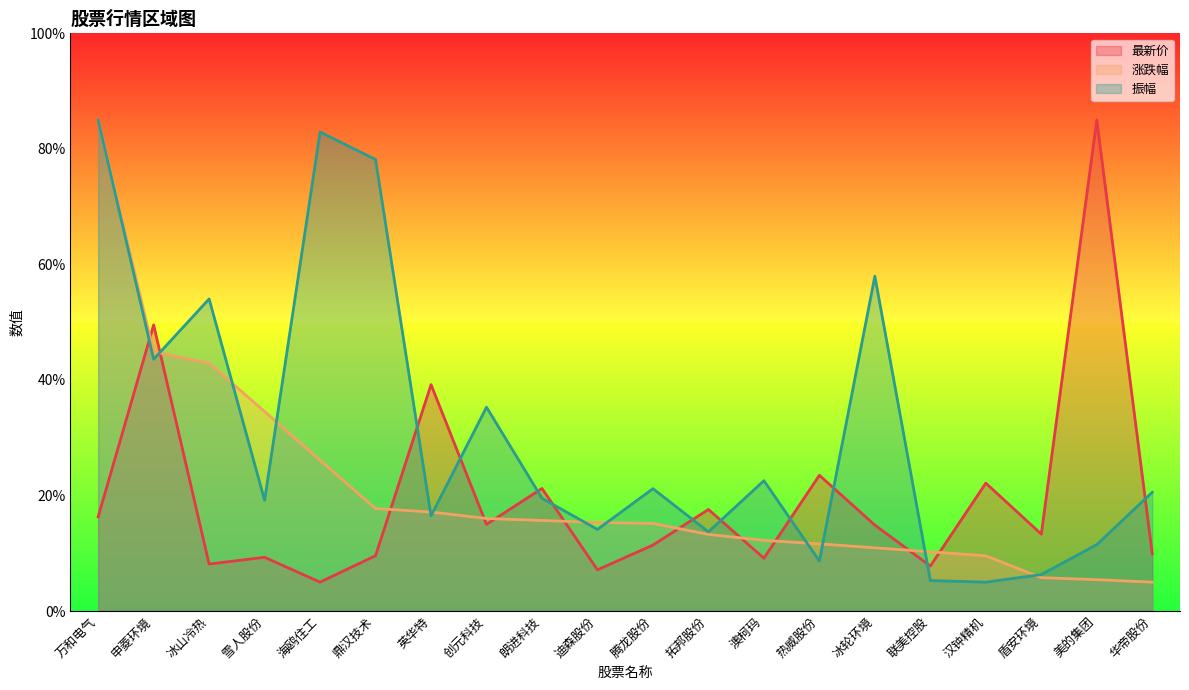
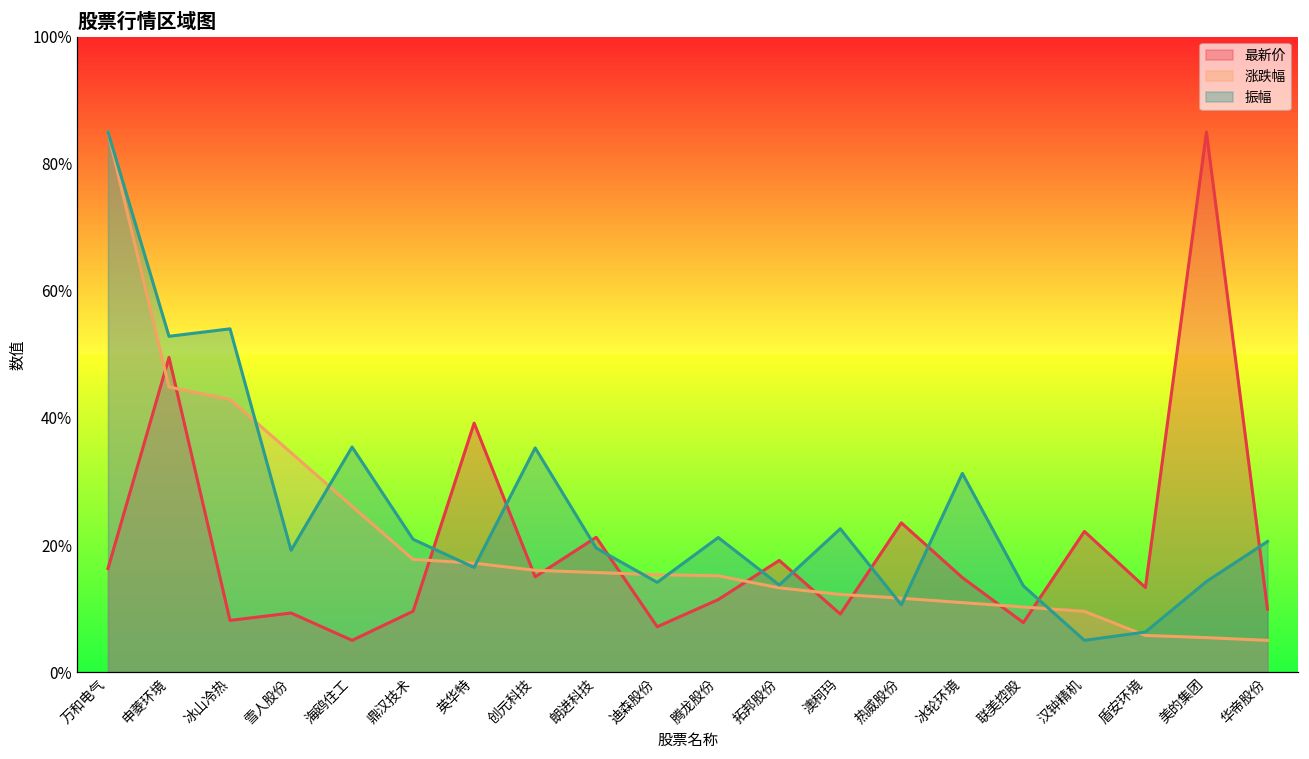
振幅, 申菱环境: 44% -> 53%
振幅, 海鸥住工: 83% -> 35%
振幅, 鼎汉技术: 78% -> 21%
振幅, 热威股份: 9% -> 11%
振幅, 冰轮环境: 58% -> 31%
振幅, 联美控股: 5% -> 14%
振幅, 美的集团: 11% -> 14%
